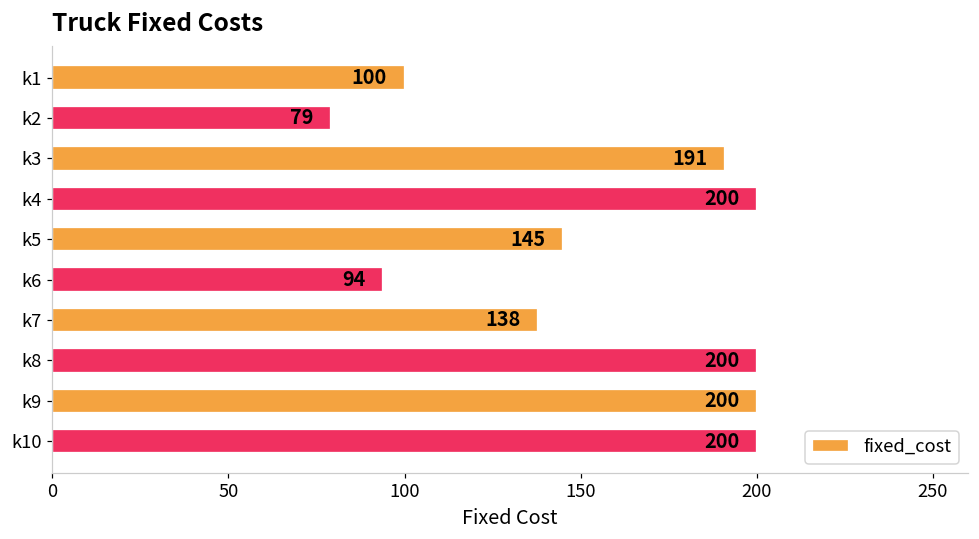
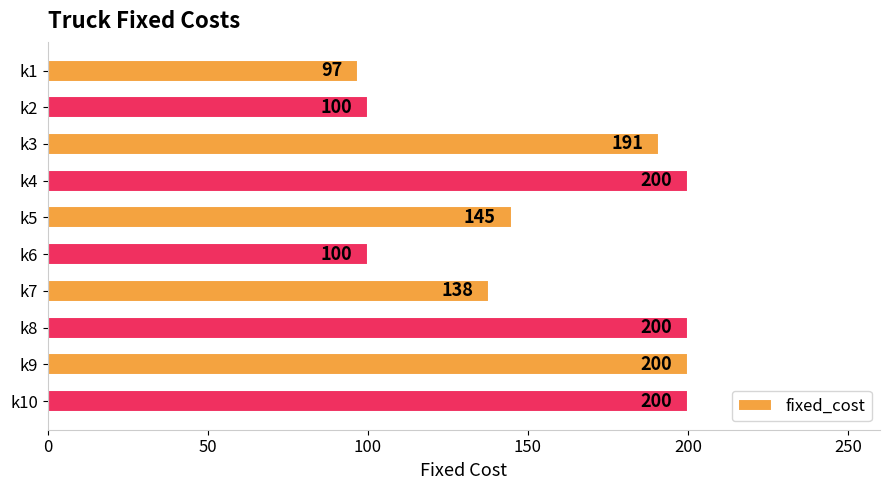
k1: 100 -> 97
k2: 79 -> 100
k6: 94 -> 100
